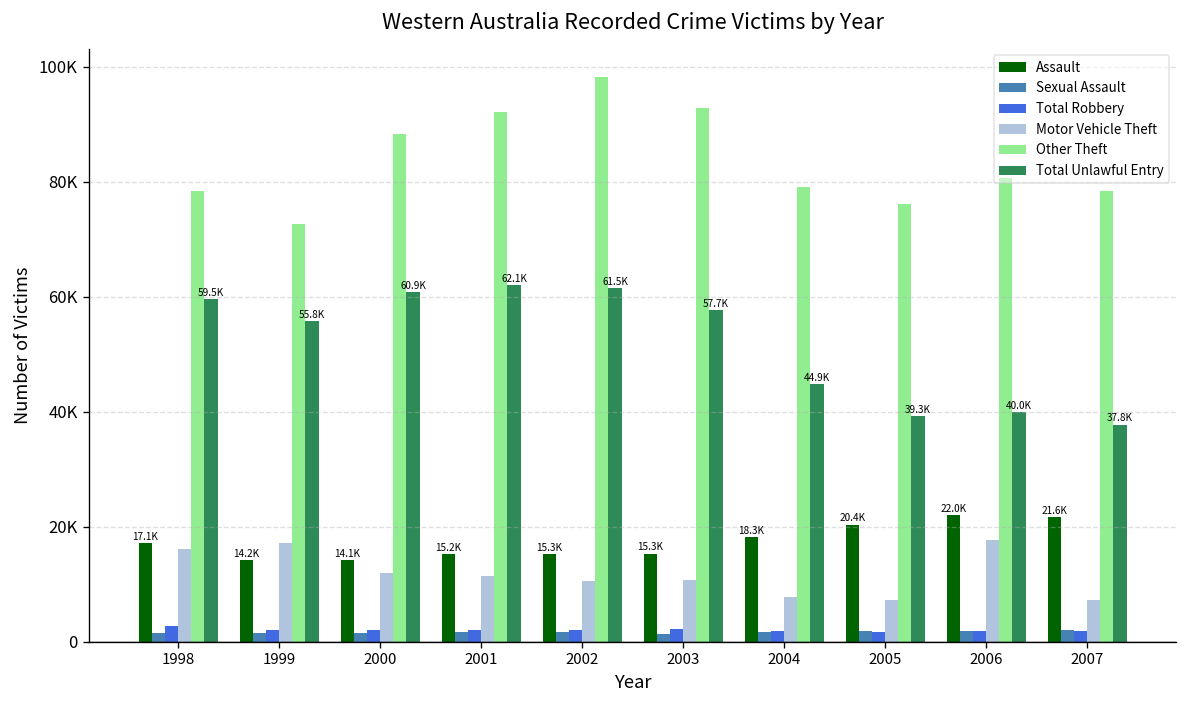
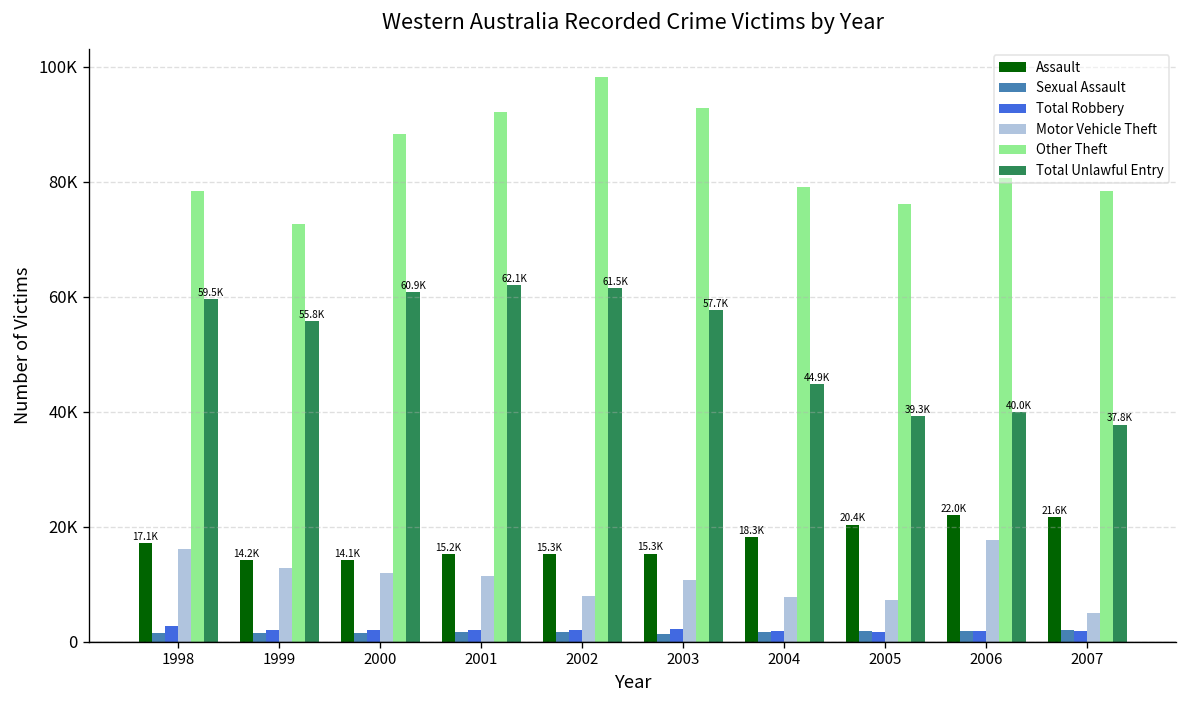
Motor Vehicle Theft, 1999: 17000 -> 13000
Motor Vehicle Theft, 2002: 10000 -> 8000
Motor Vehicle Theft, 2007: 7000 -> 5000
